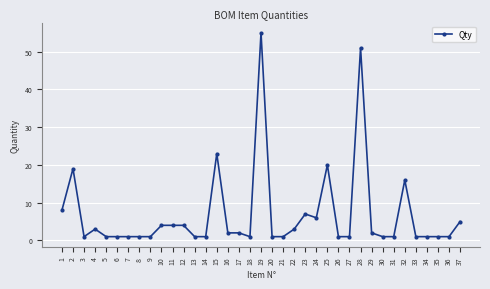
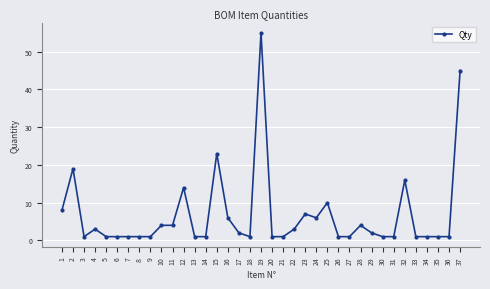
12: 4 -> 14
16: 2 -> 6
25: 20 -> 10
28: 51 -> 4
37: 5 -> 45
